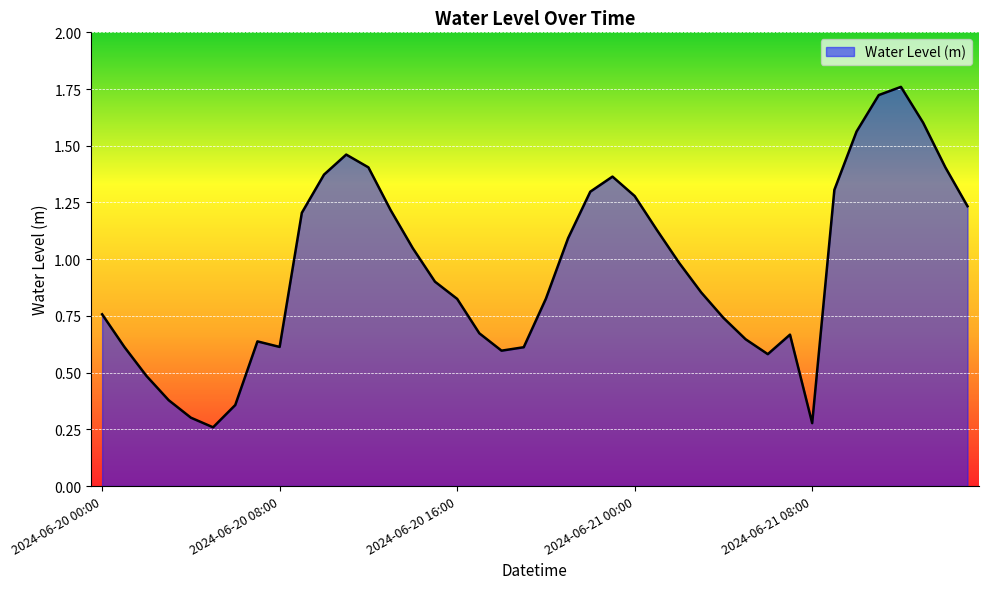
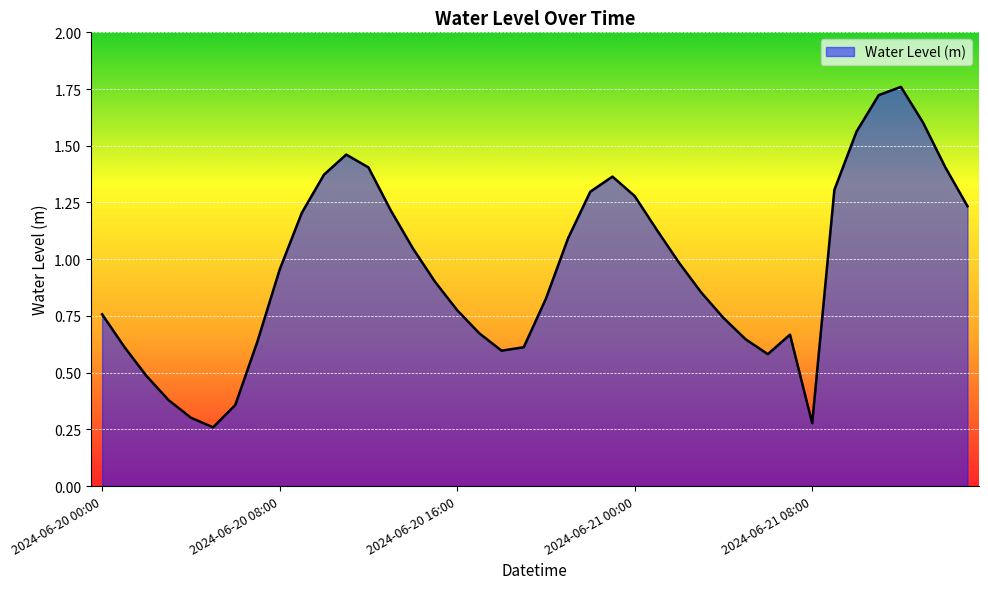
2024-06-20 08:00: 0.61 -> 0.95
2024-06-20 16:00: 0.83 -> 0.78
